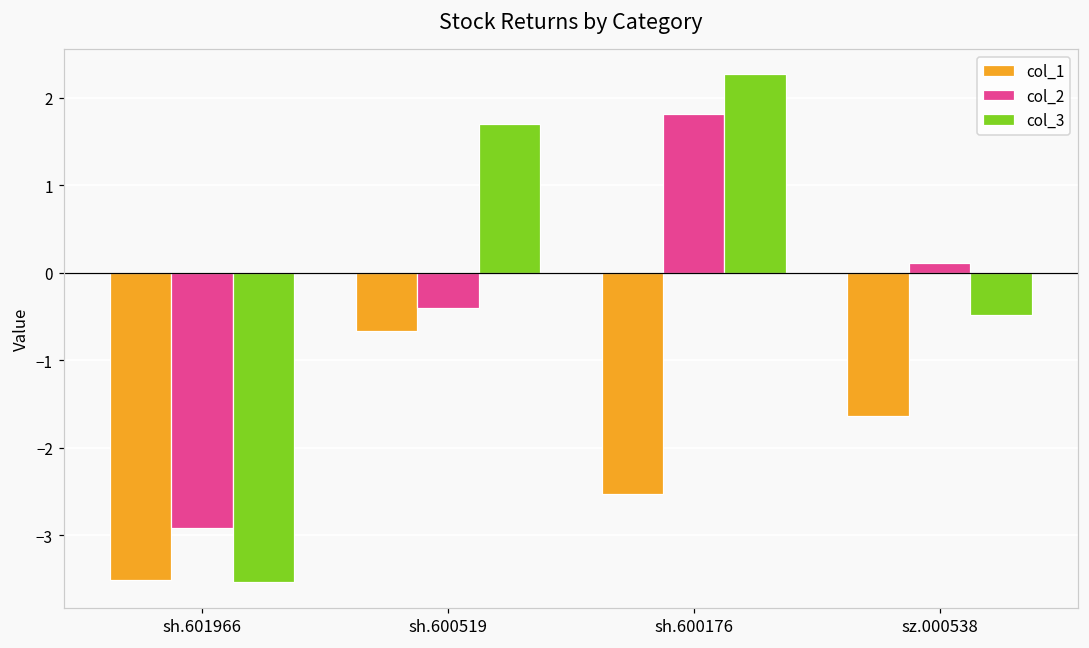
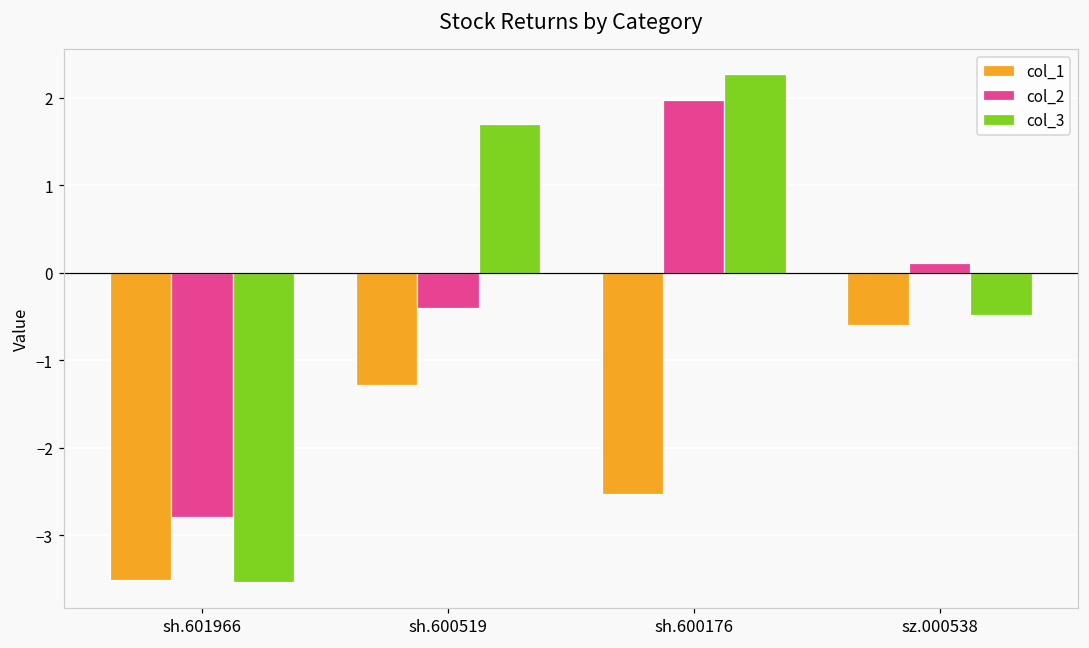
col_2, sh.601966: -2.9 -> -2.8
col_1, sh.600519: -0.7 -> -1.3
col_2, sh.600176: 1.8 -> 2.0
col_1, sz.000538: -1.6 -> -0.6
